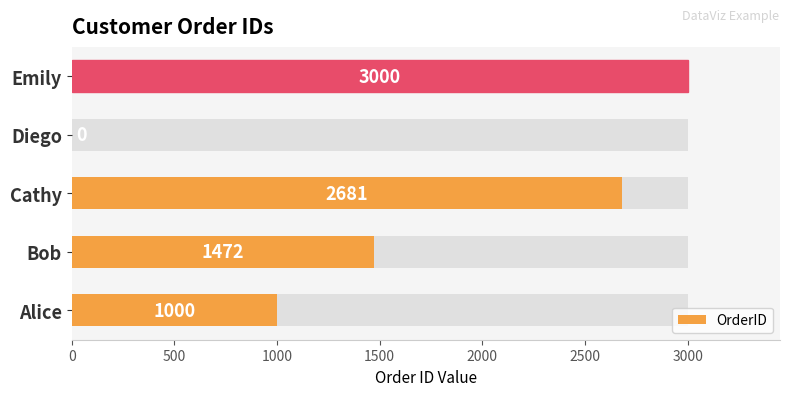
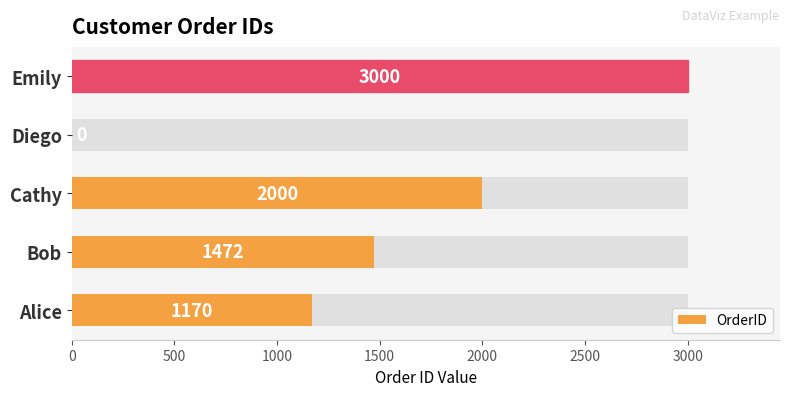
OrderID, Cathy: 2681 -> 2000
OrderID, Alice: 1000 -> 1170
